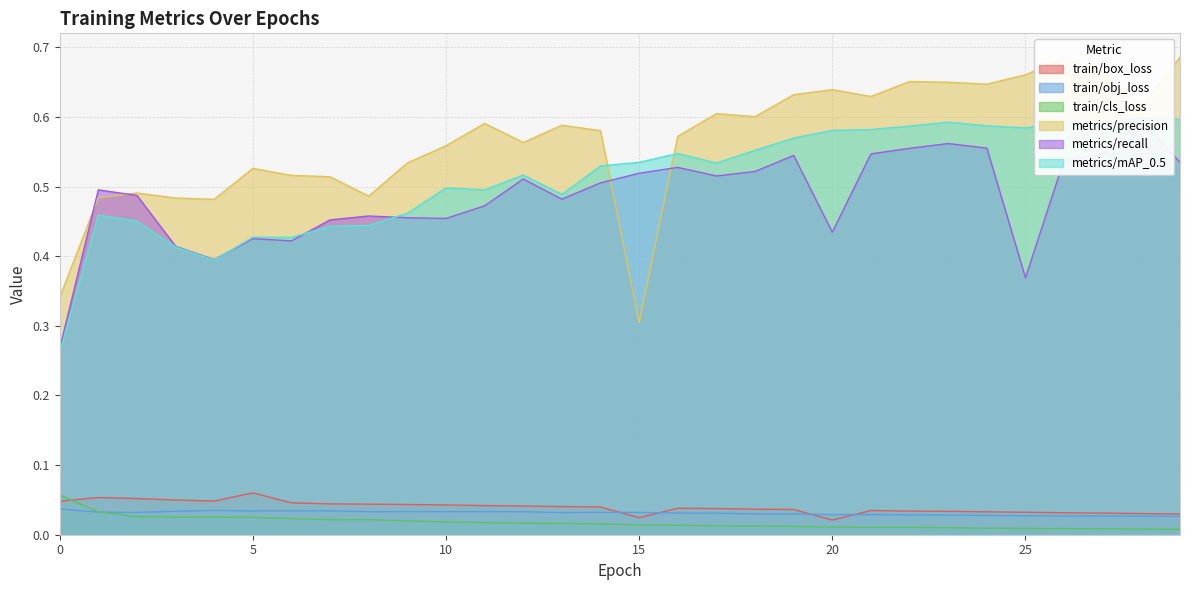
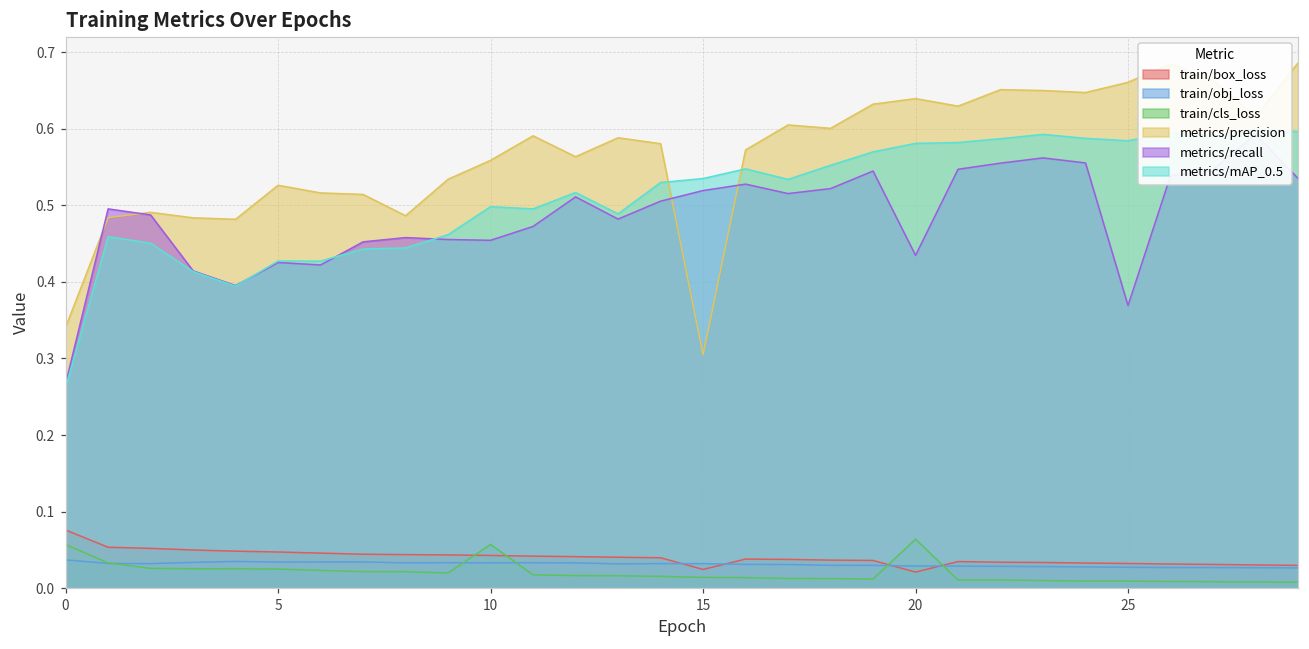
train/box_loss, 0: 0.05 -> 0.08
train/box_loss, 5: 0.06 -> 0.05
train/cls_loss, 10: 0.02 -> 0.06
train/cls_loss, 20: 0.01 -> 0.06
